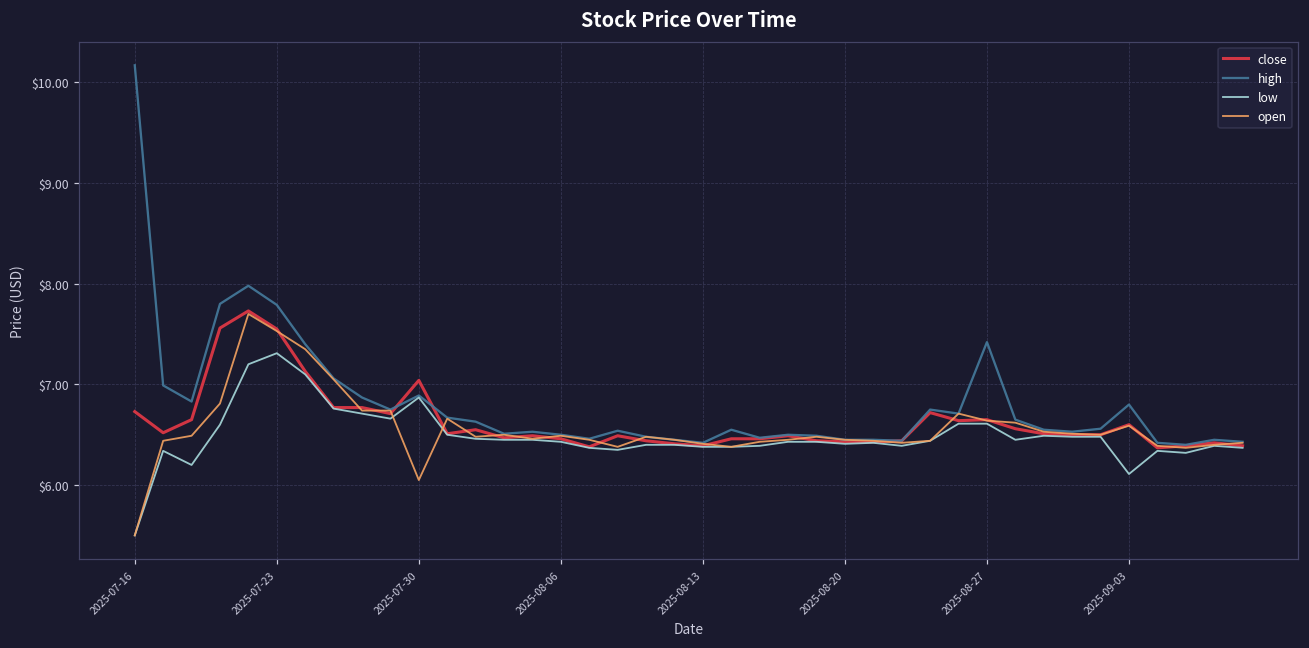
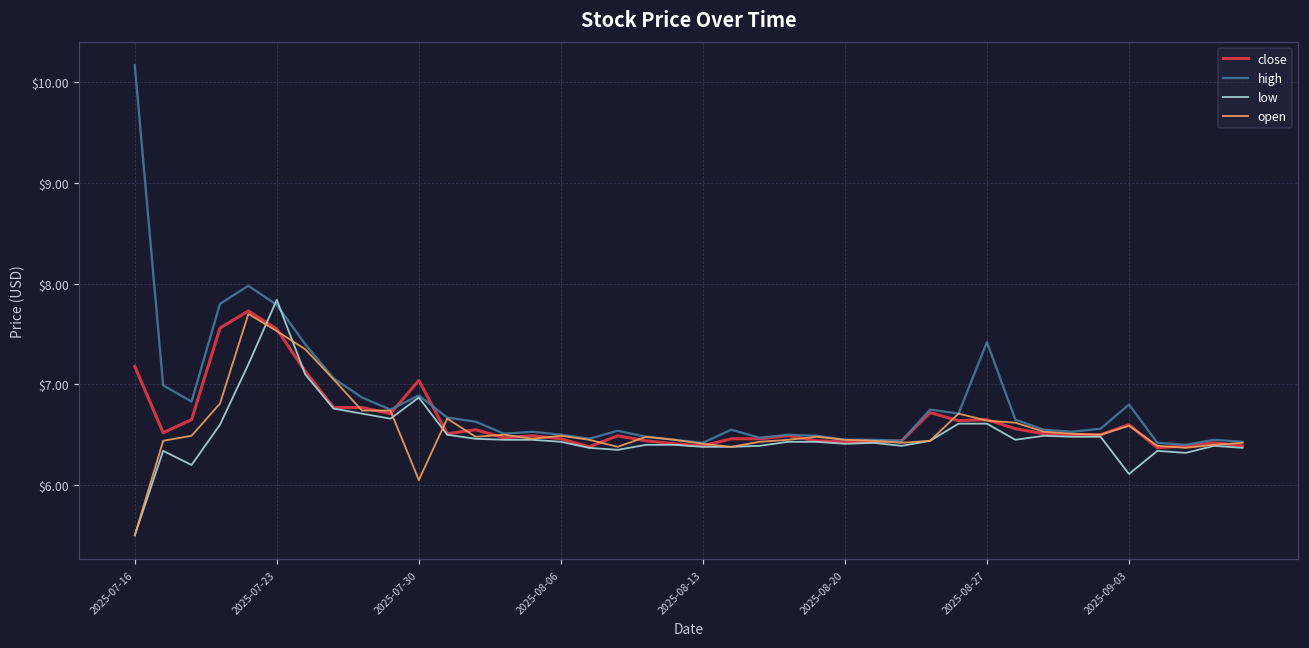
close, 2025-07-16: $6.7 -> $7.2
low, 2025-07-23: $7.3 -> $7.8
